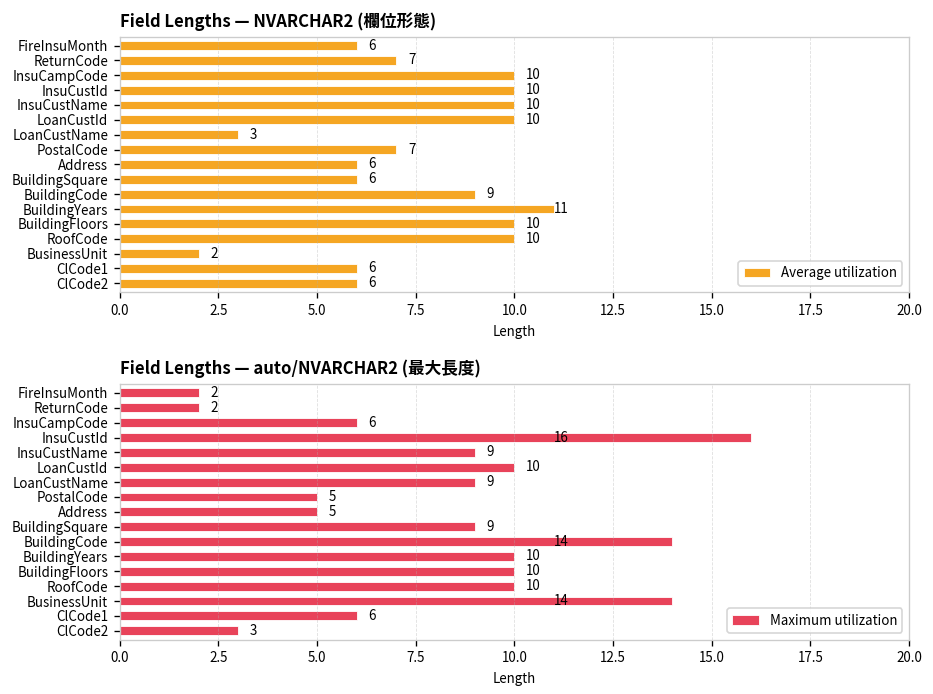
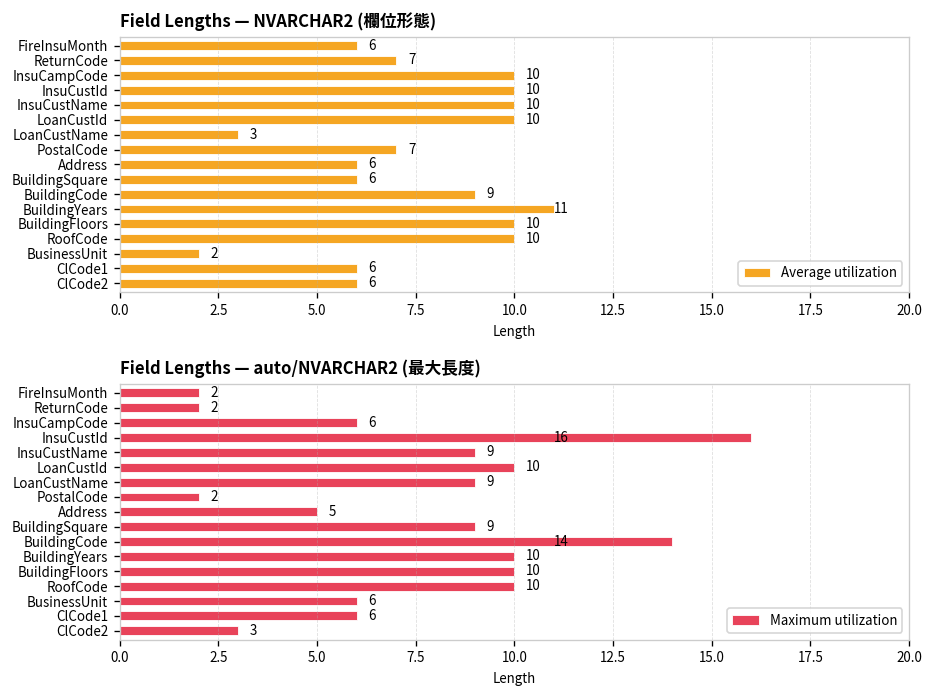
Field Lengths — auto/NVARCHAR2 (最大長度), PostalCode: 5 -> 2
Field Lengths — auto/NVARCHAR2 (最大長度), BusinessUnit: 14 -> 6
